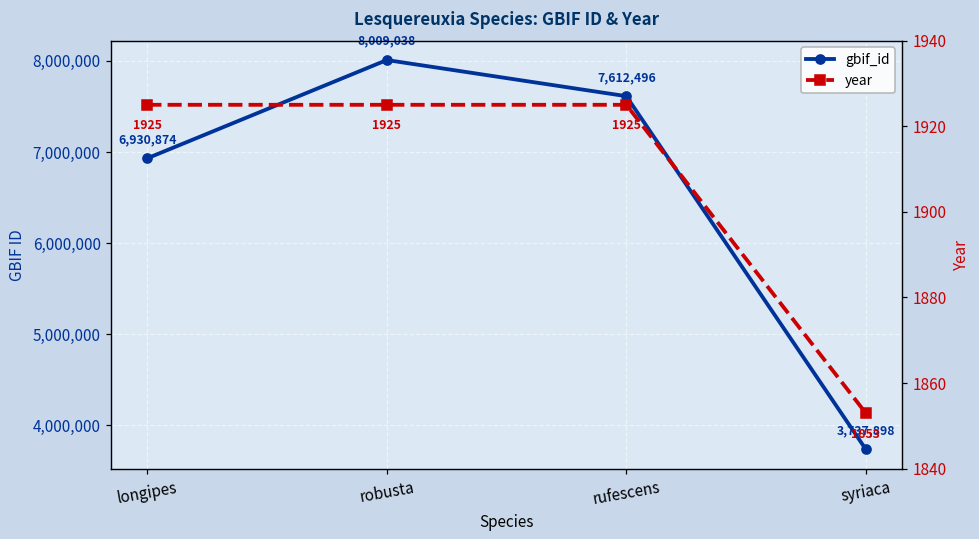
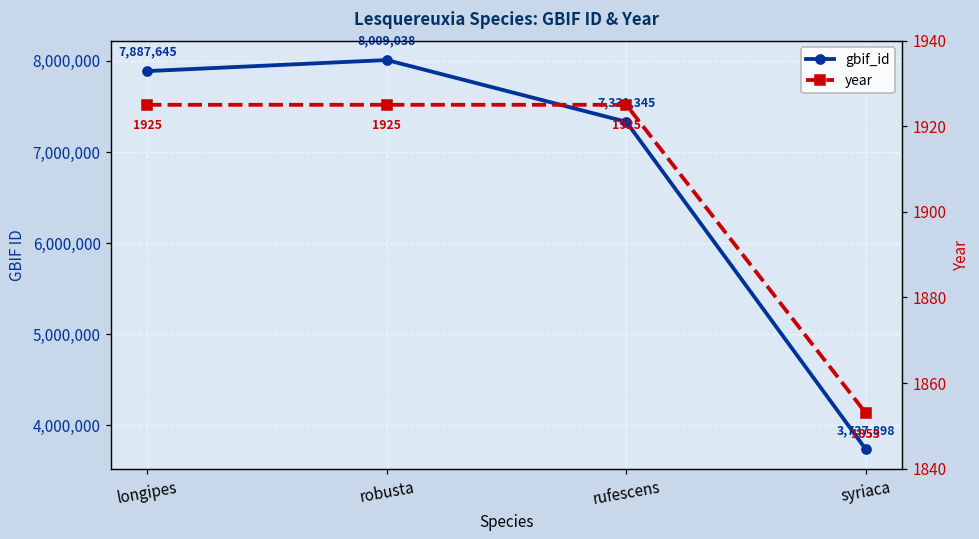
gbif_id, longipes: 6,930,874 -> 7,887,645
gbif_id, rufescens: 7,612,496 -> 7,331,345
